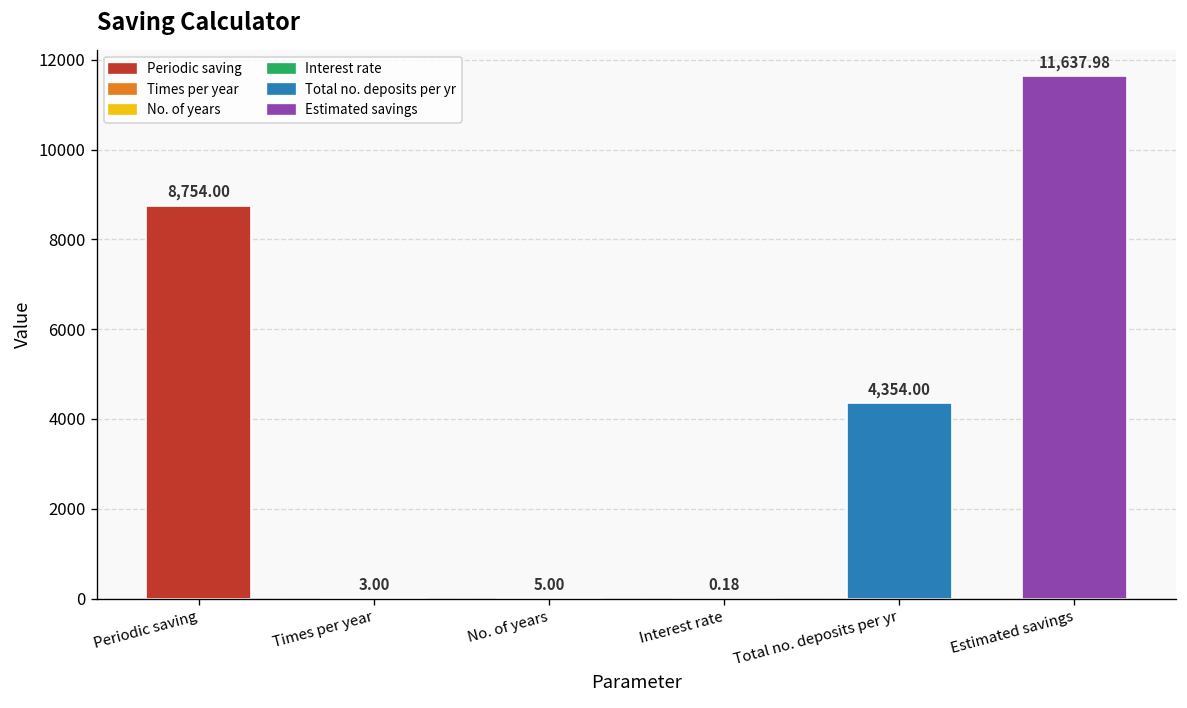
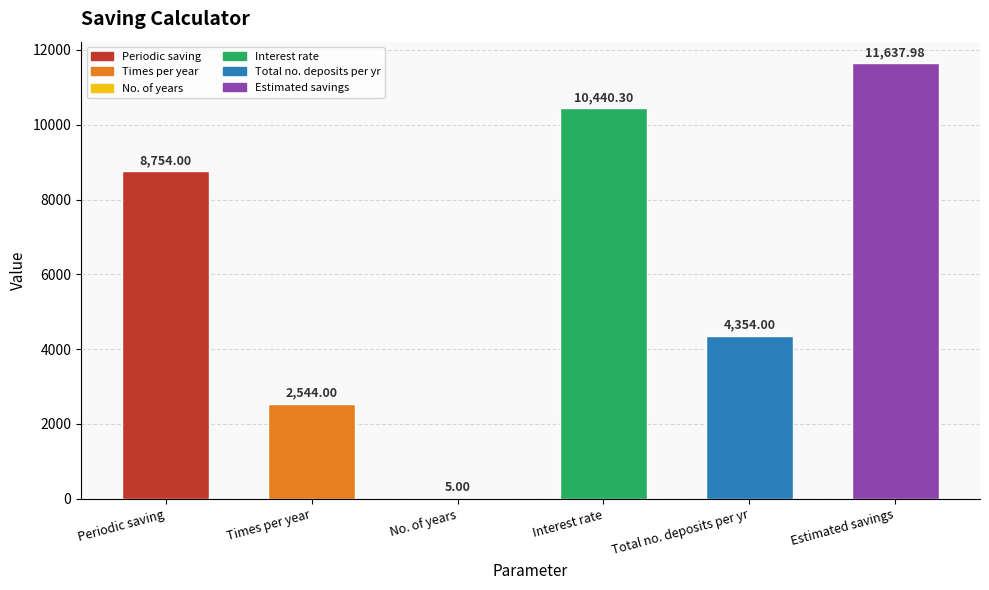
Times per year: 3.00 -> 2,544.00
Interest rate: 0.18 -> 10,440.30
